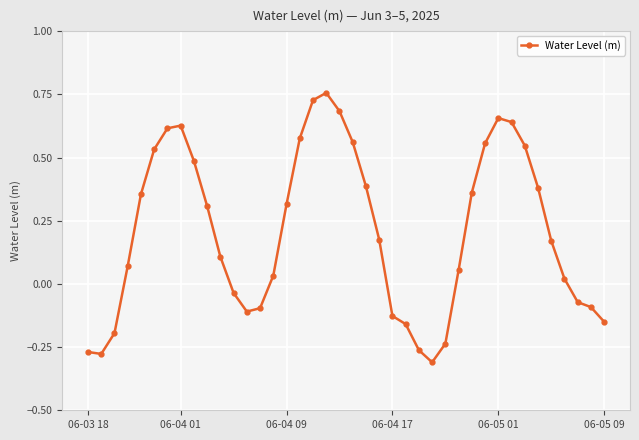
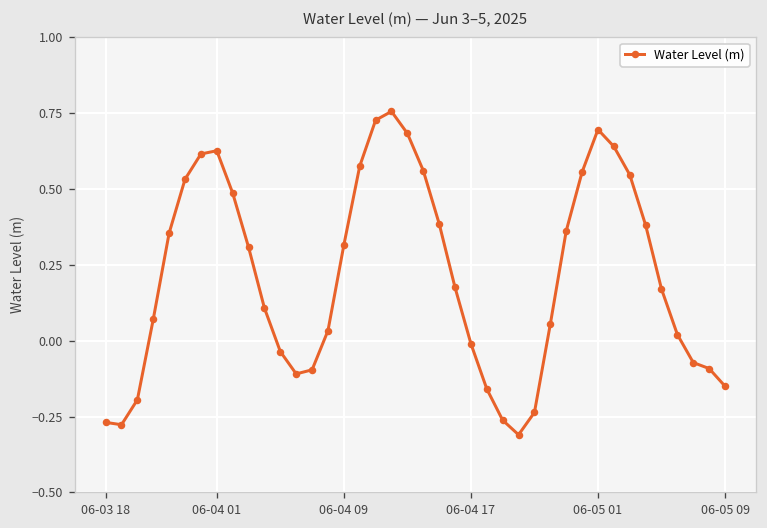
06-04 17: -0.13 -> -0.01
06-05 01: 0.66 -> 0.70
